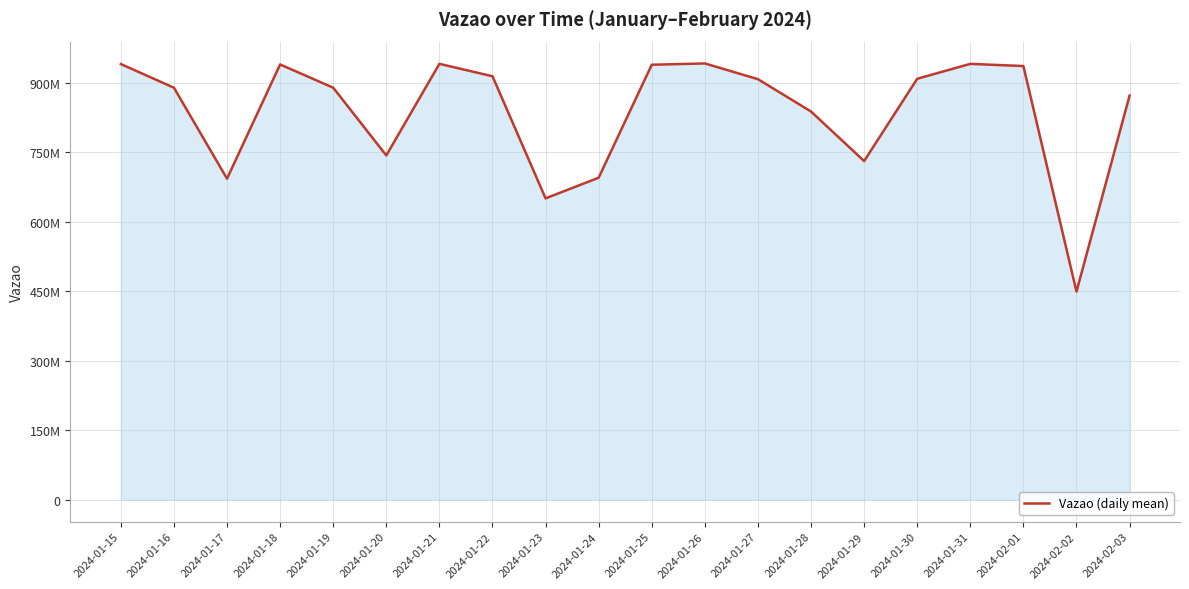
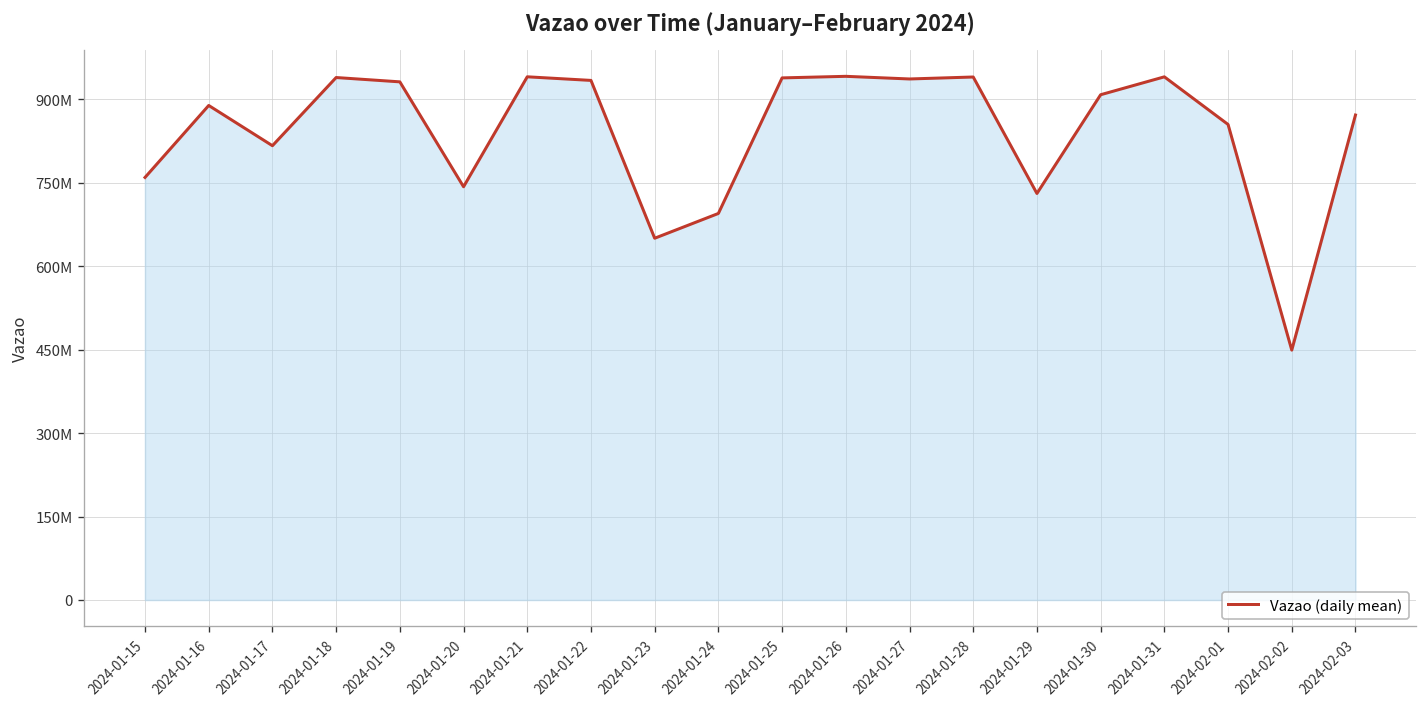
2024-01-15: 940000000 -> 760000000
2024-01-17: 690000000 -> 820000000
2024-01-19: 890000000 -> 930000000
2024-01-22: 910000000 -> 930000000
2024-01-27: 910000000 -> 940000000
2024-01-28: 840000000 -> 940000000
2024-02-01: 940000000 -> 850000000
